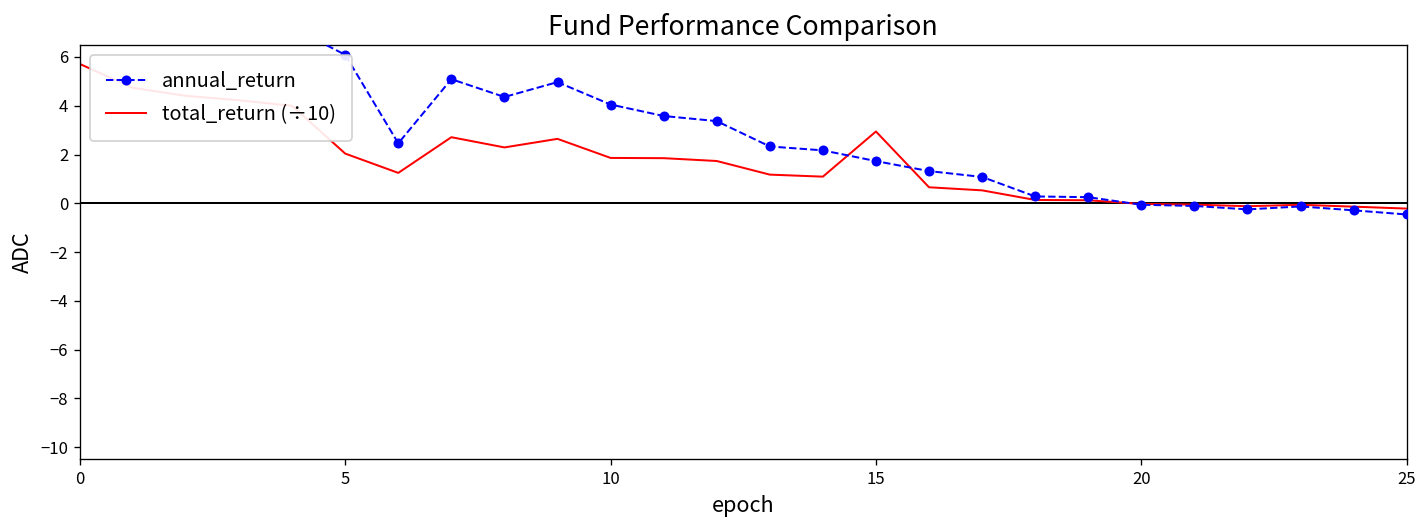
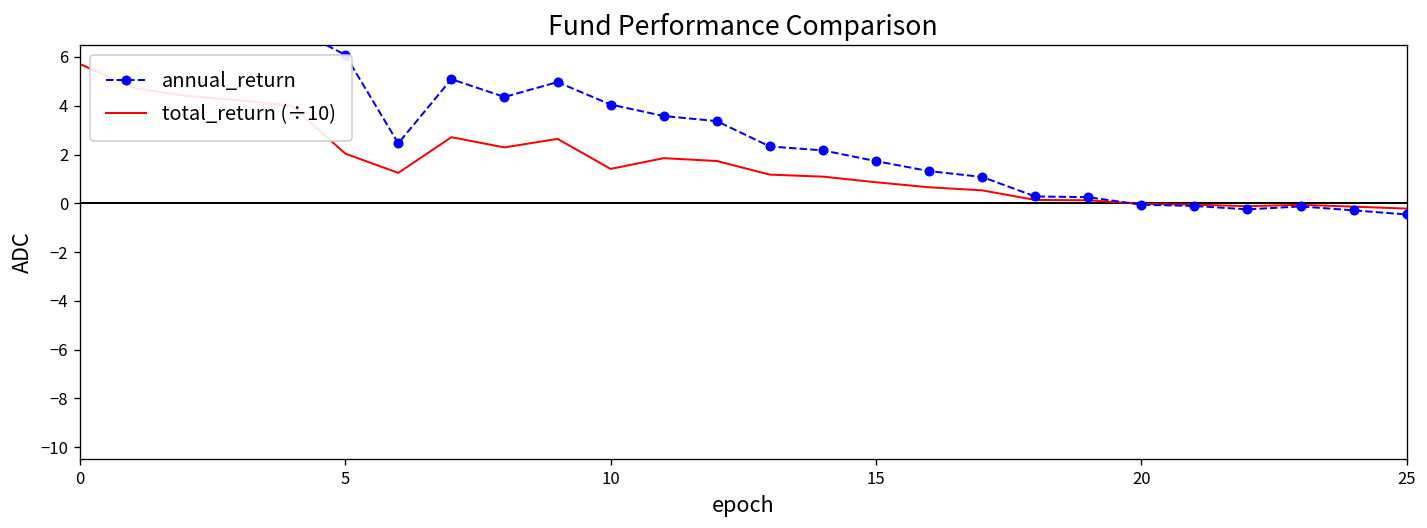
total_return (÷10), 10: 1.9 -> 1.4
total_return (÷10), 15: 2.9 -> 0.9
